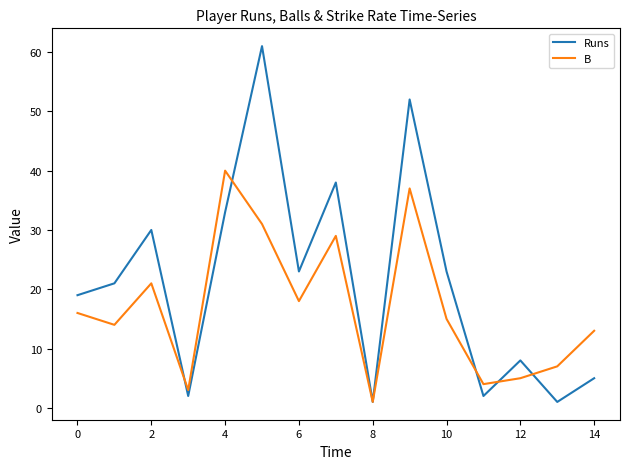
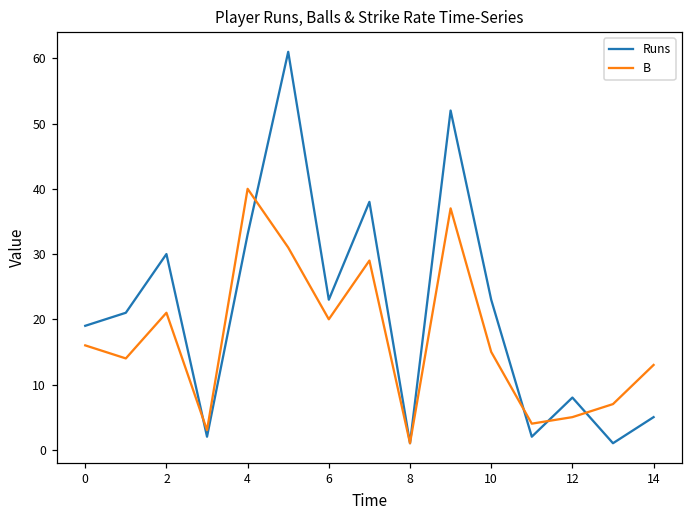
B, 6: 18 -> 20
